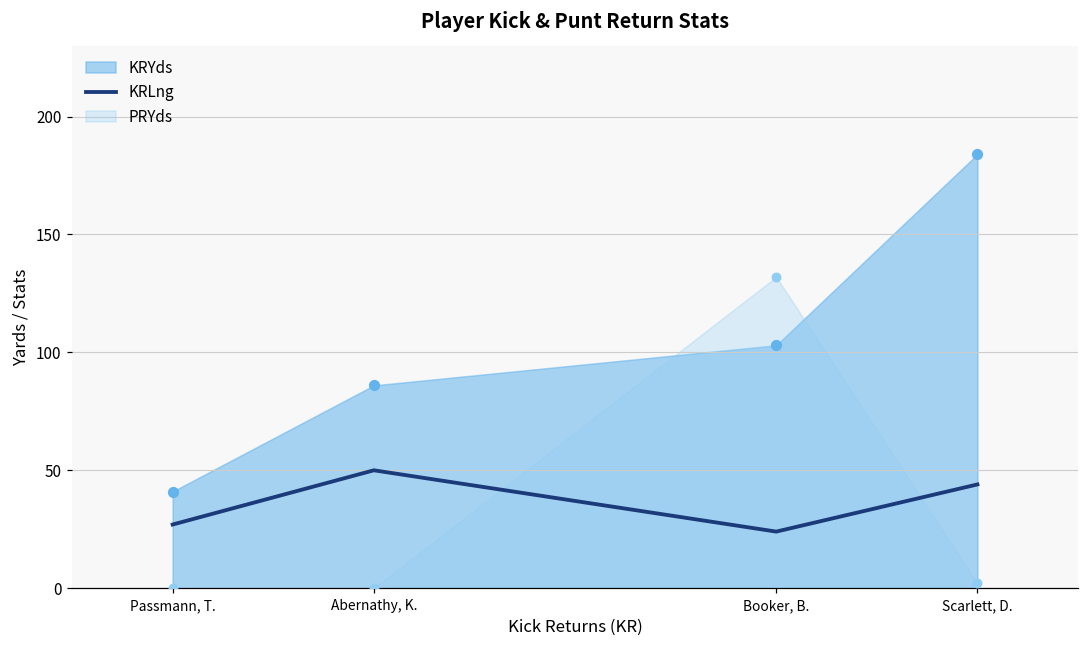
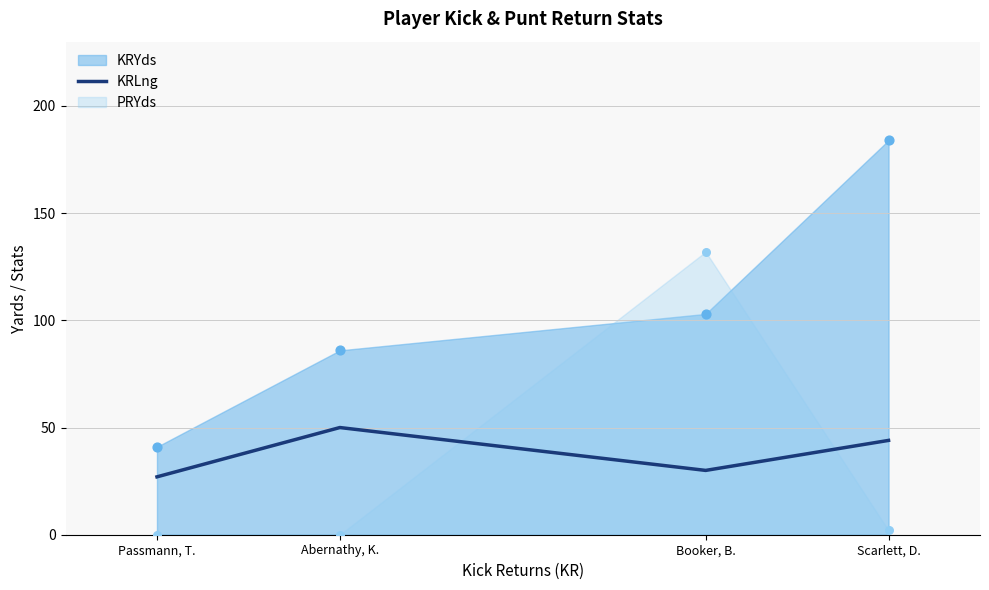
KRLng, Booker, B.: 24 -> 30
